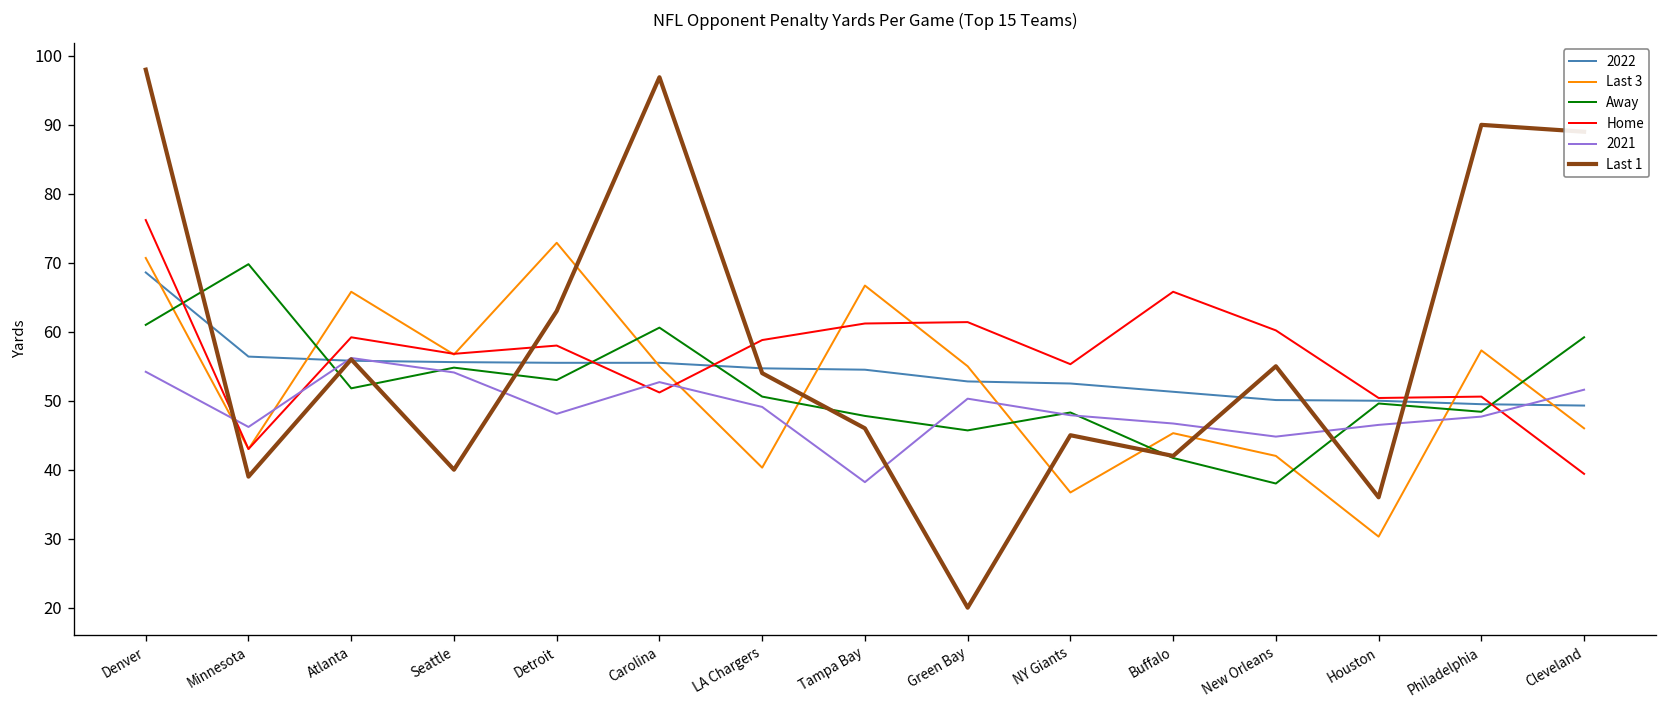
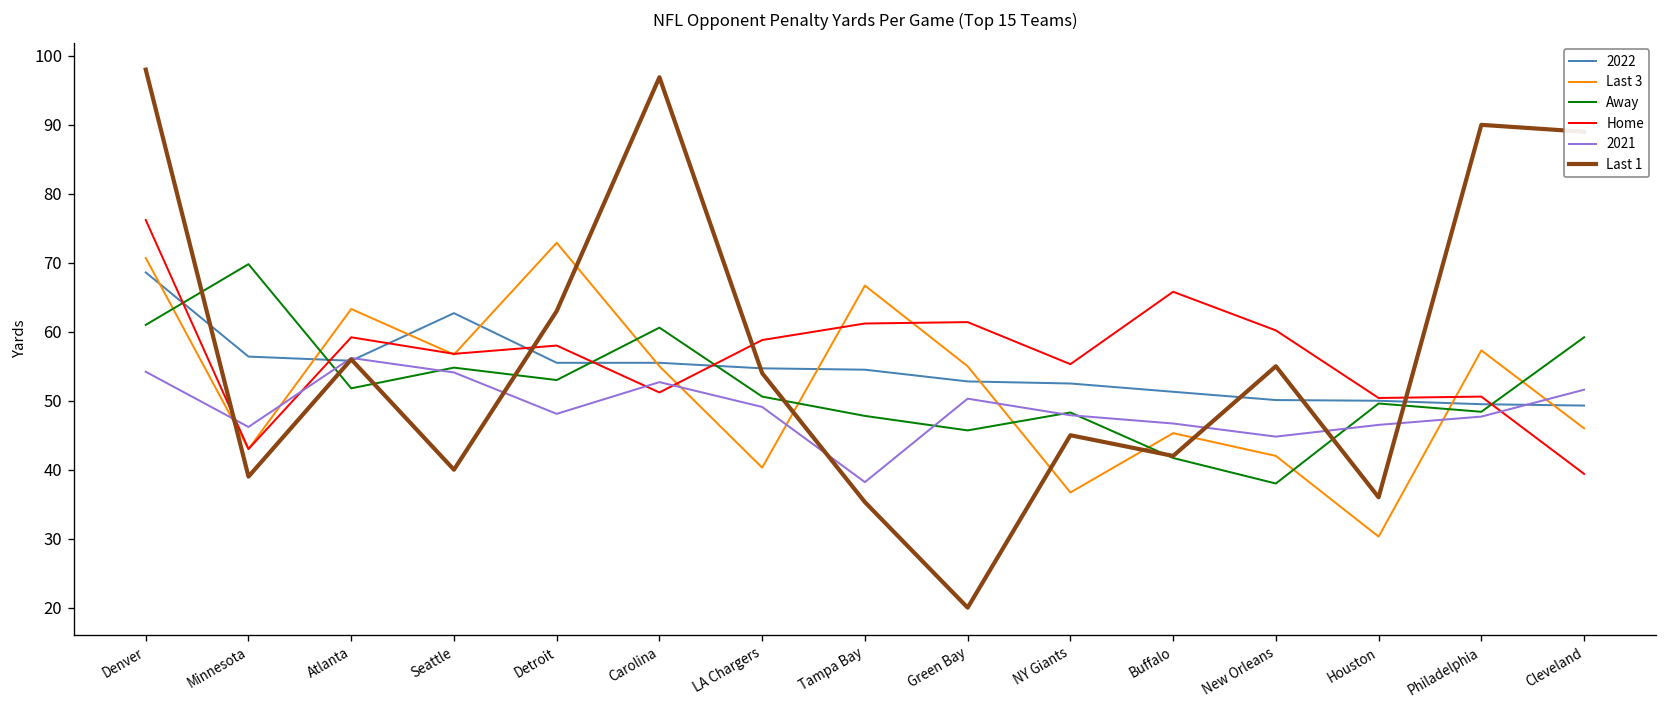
Last 3, Atlanta: 66 -> 63
2022, Seattle: 56 -> 63
Last 1, Tampa Bay: 46 -> 35
